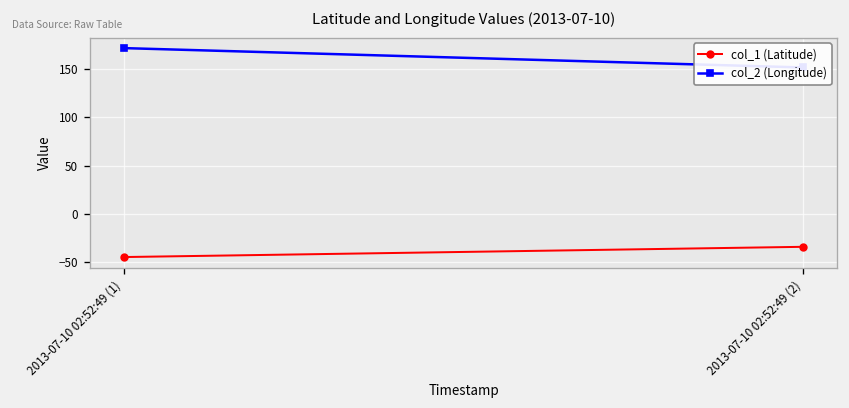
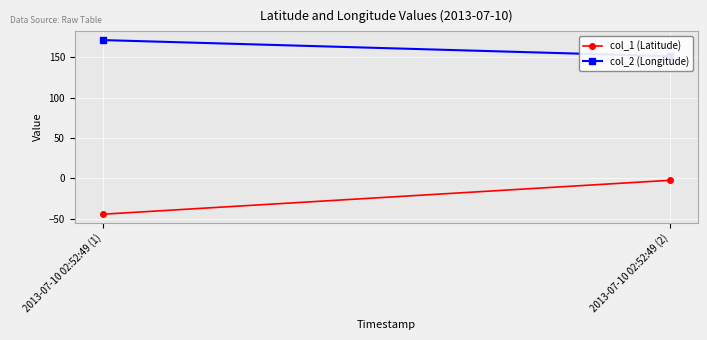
col_1 (Latitude), 2013-07-10 02:52:49 (2): -30 -> 0
